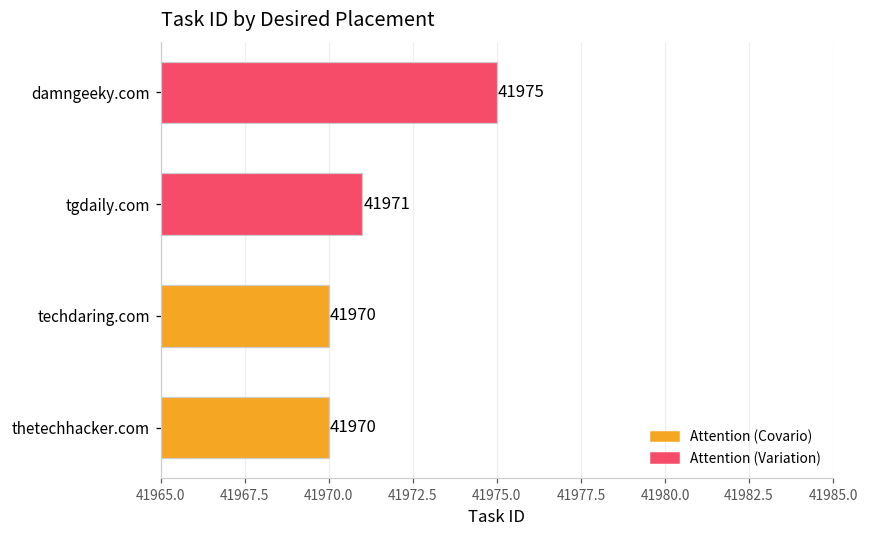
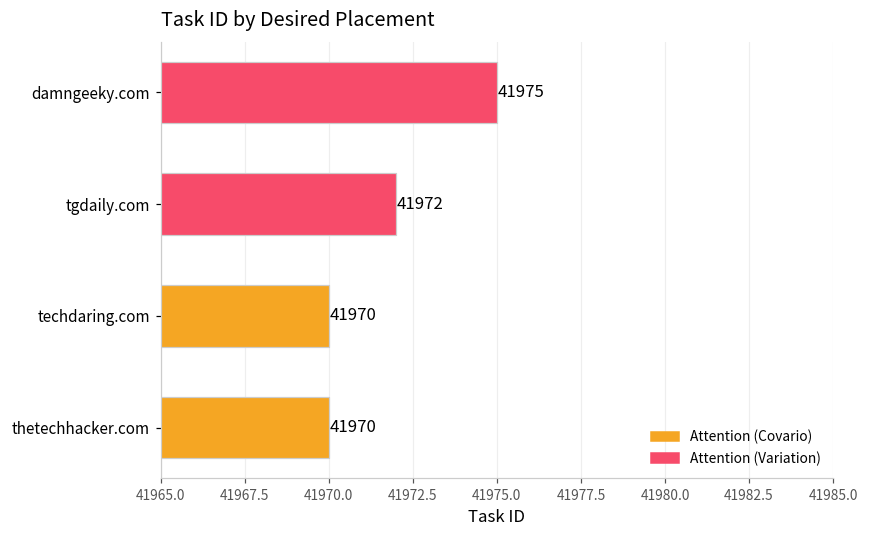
tgdaily.com: 41971 -> 41972
